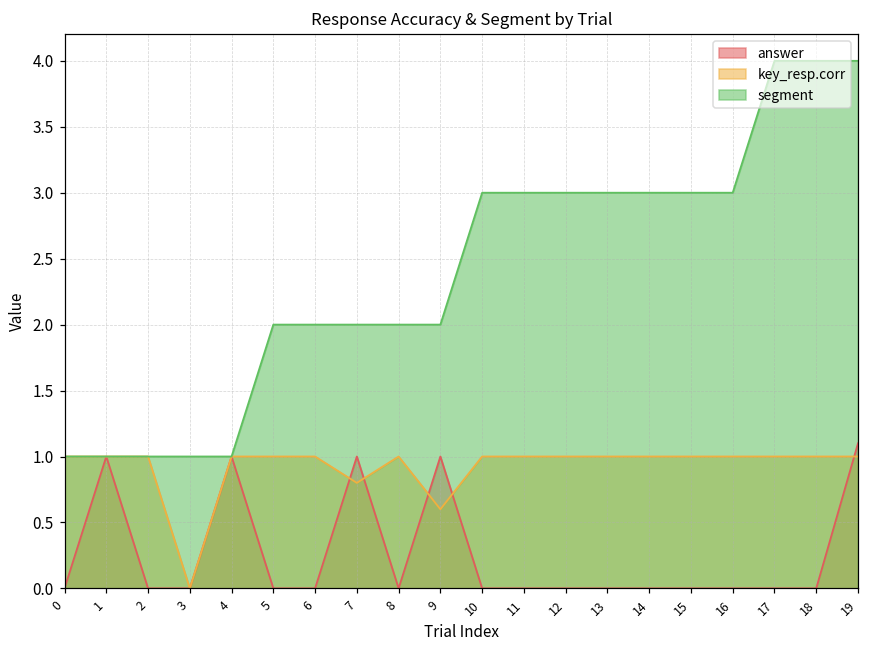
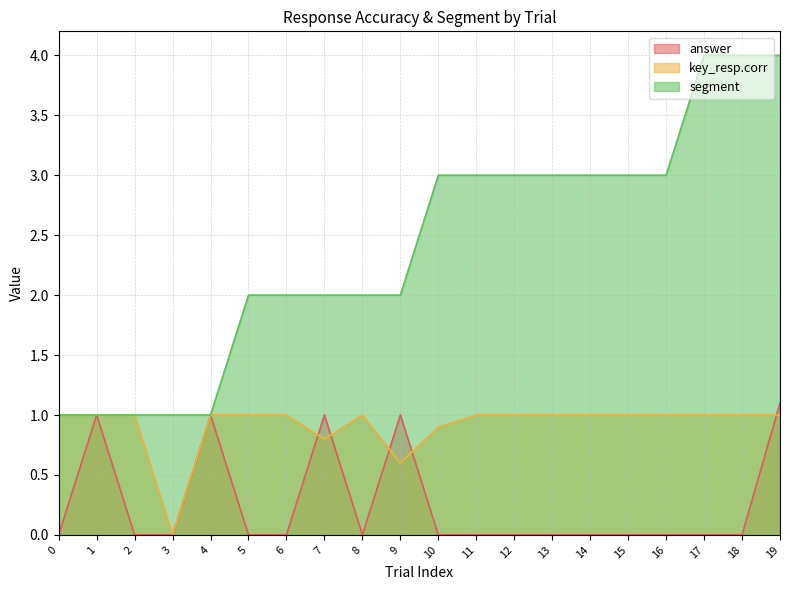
key_resp.corr, 10: 1.0 -> 0.9
